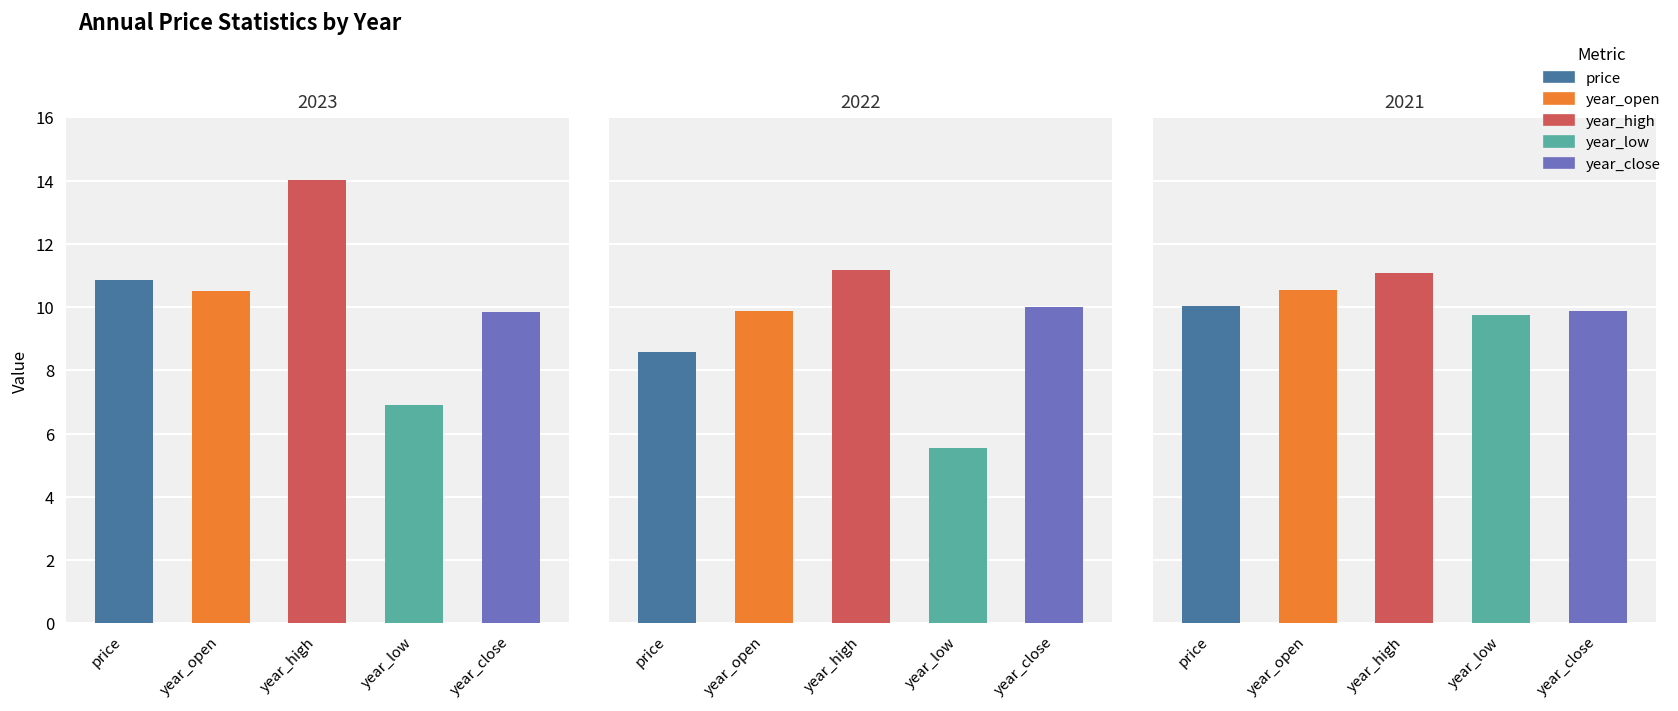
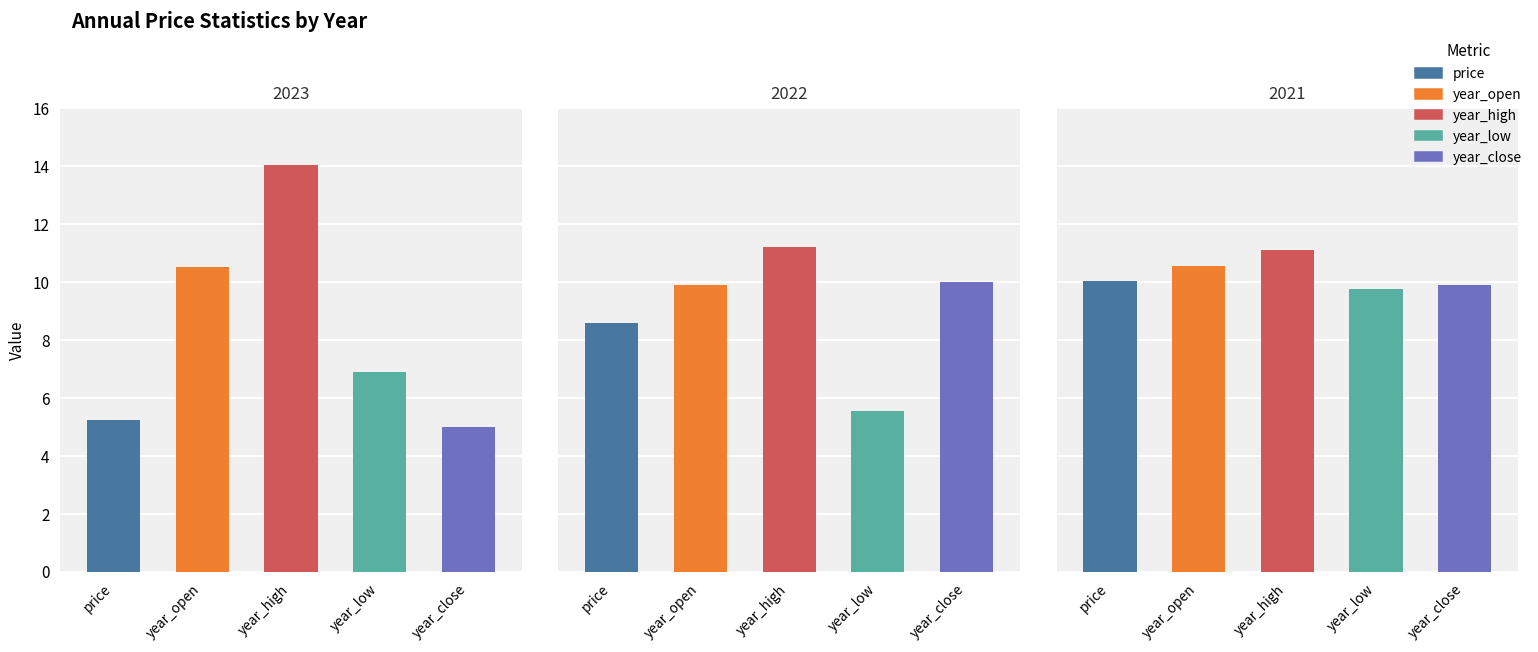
2023, price: 10.8 -> 5.2
2023, year_close: 9.9 -> 5.0
